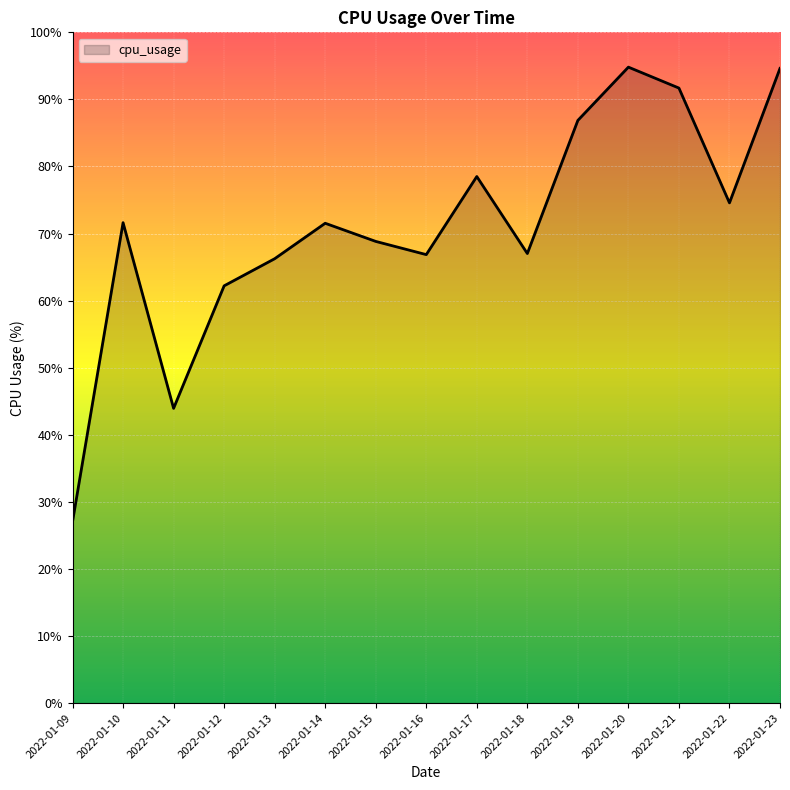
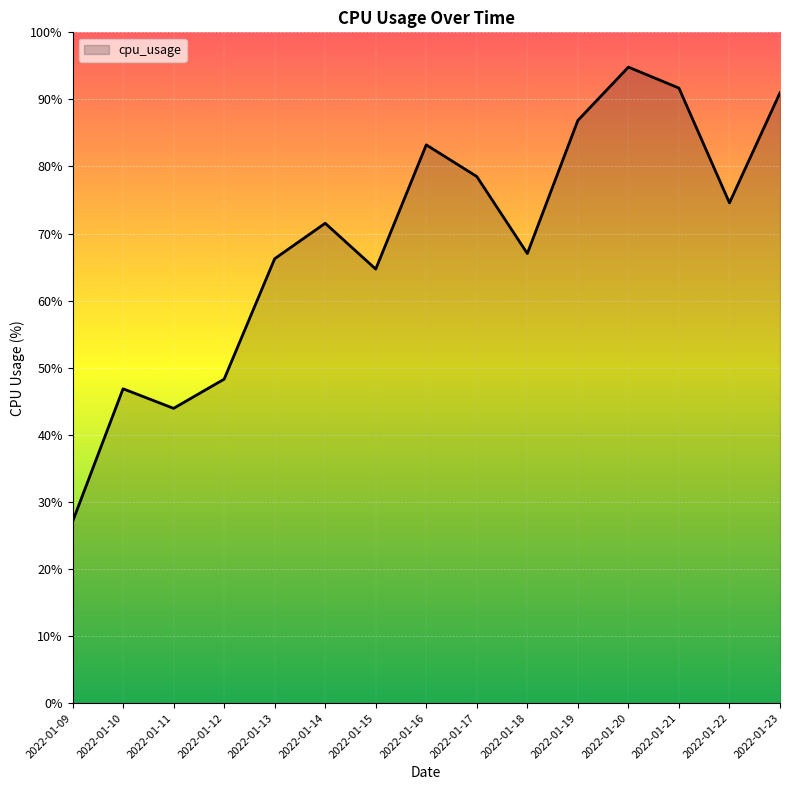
2022-01-10: 72% -> 47%
2022-01-12: 62% -> 48%
2022-01-15: 69% -> 65%
2022-01-16: 67% -> 83%
2022-01-23: 95% -> 91%
